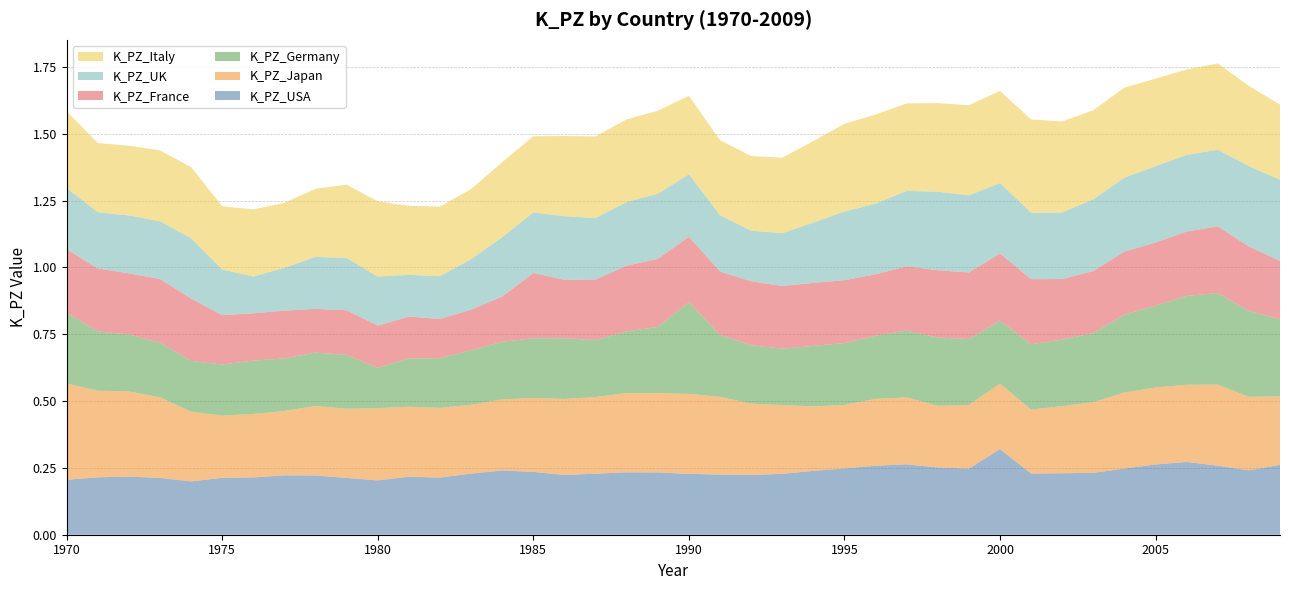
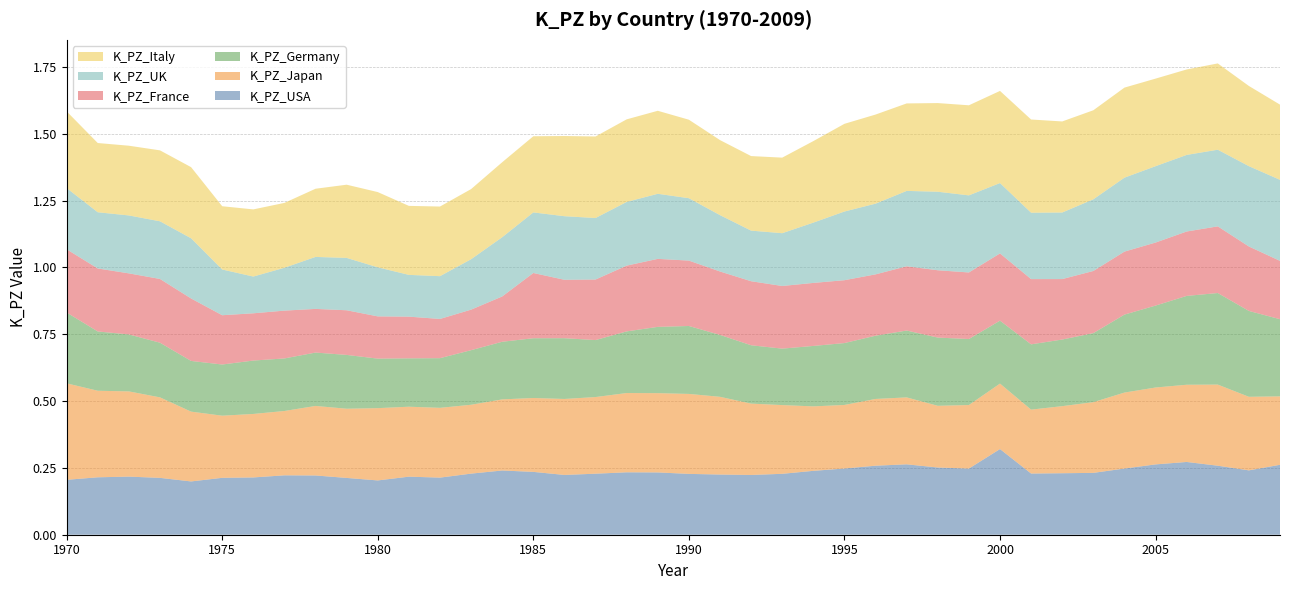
K_PZ_Germany, 1980: 0.15 -> 0.19
K_PZ_Germany, 1990: 0.34 -> 0.25
